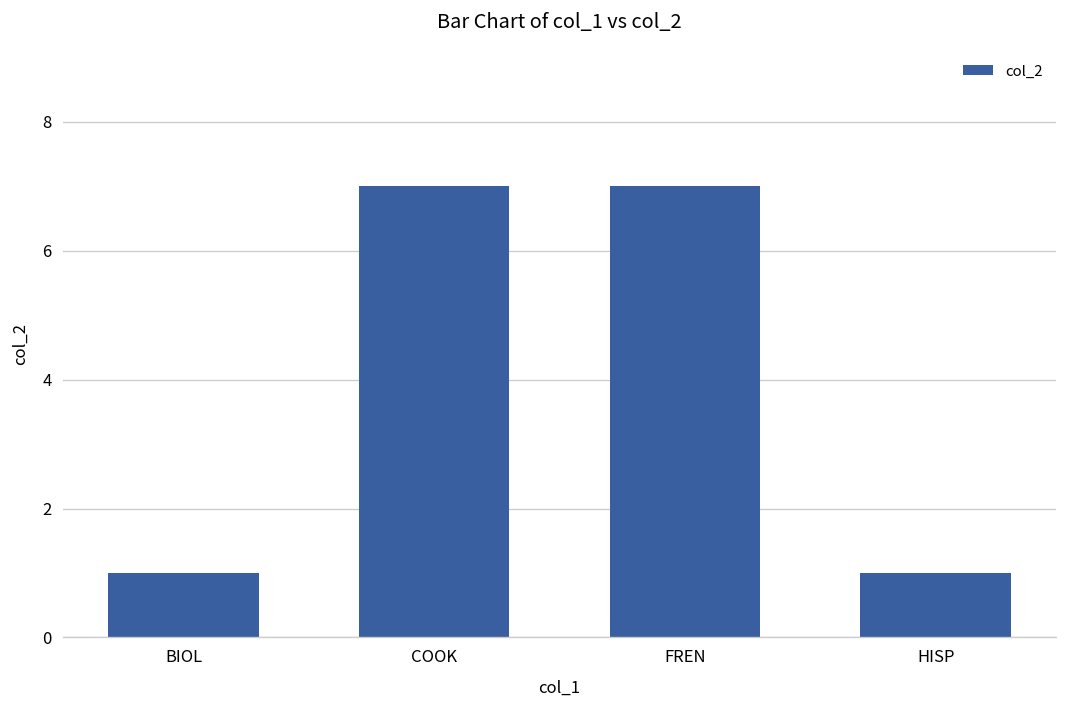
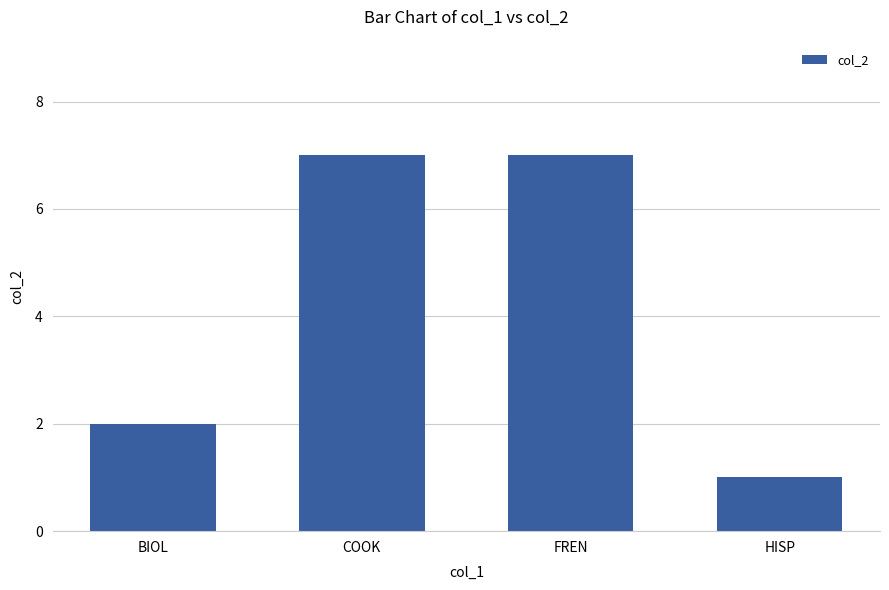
BIOL: 1 -> 2
